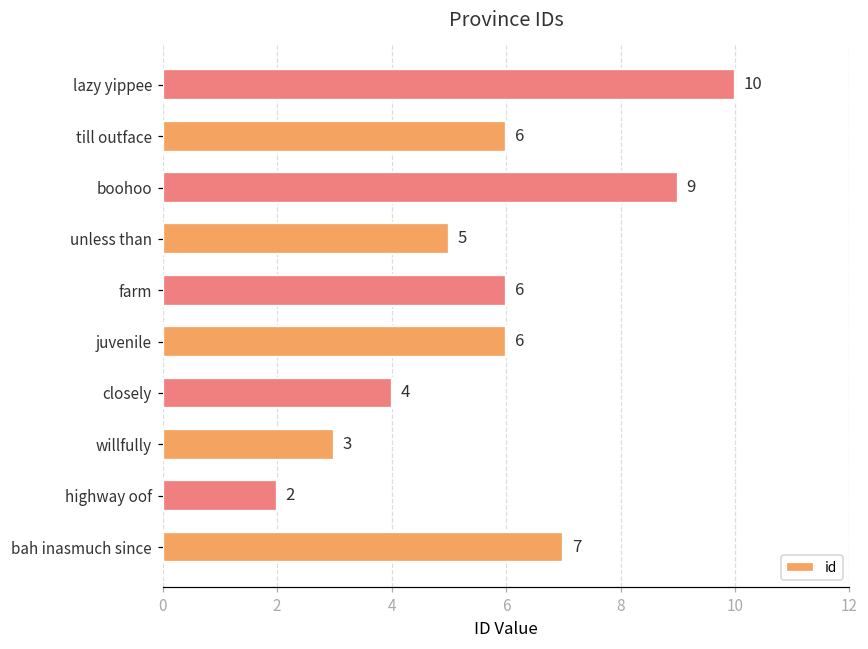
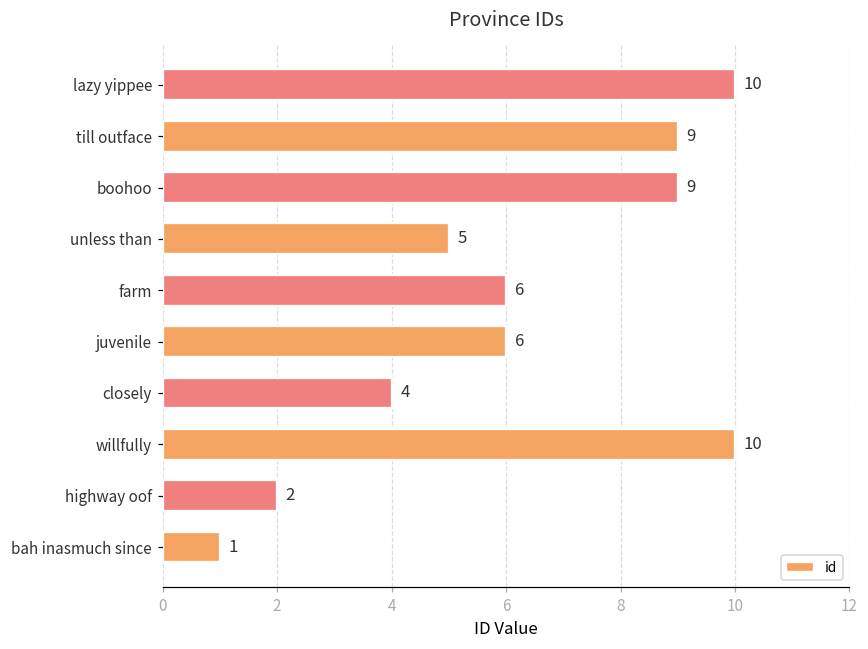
till outface: 6 -> 9
willfully: 3 -> 10
bah inasmuch since: 7 -> 1
